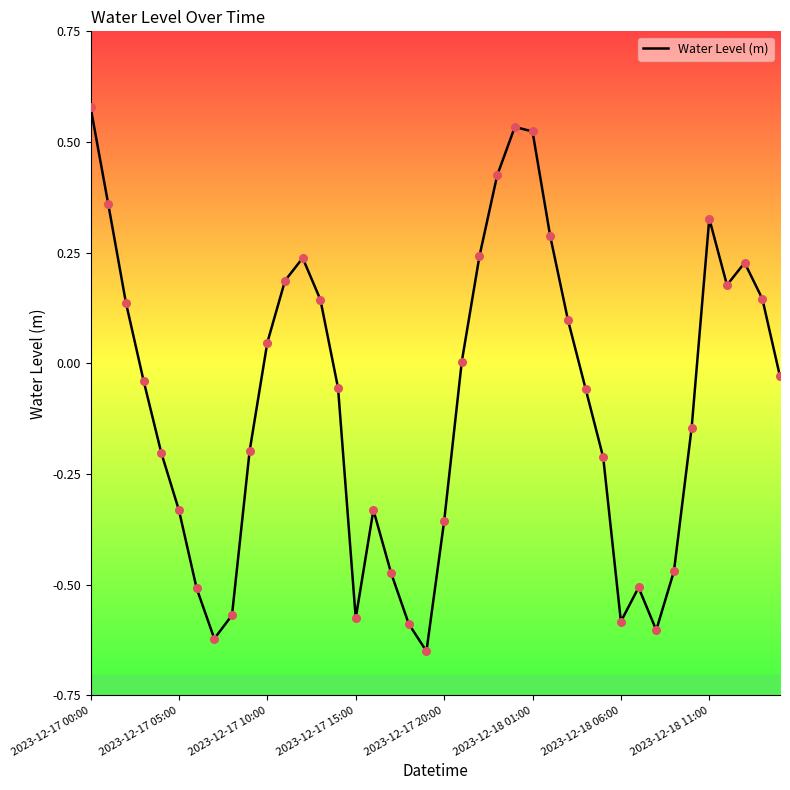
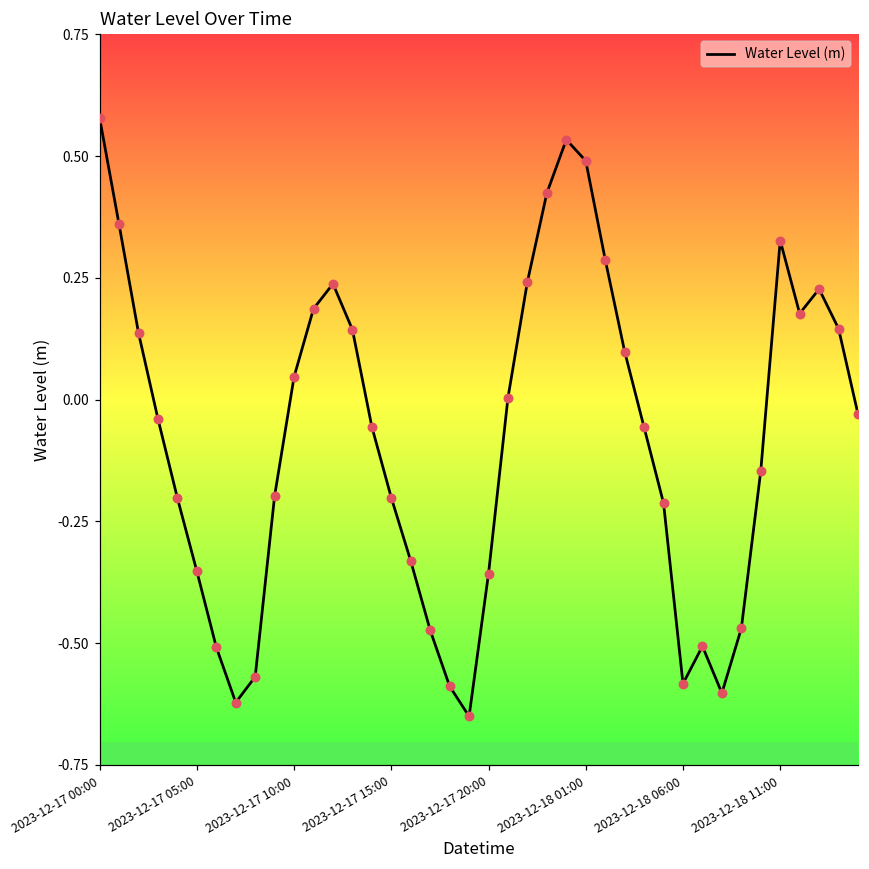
2023-12-17 05:00: -0.33 -> -0.35
2023-12-17 15:00: -0.58 -> -0.20
2023-12-18 01:00: 0.52 -> 0.49
